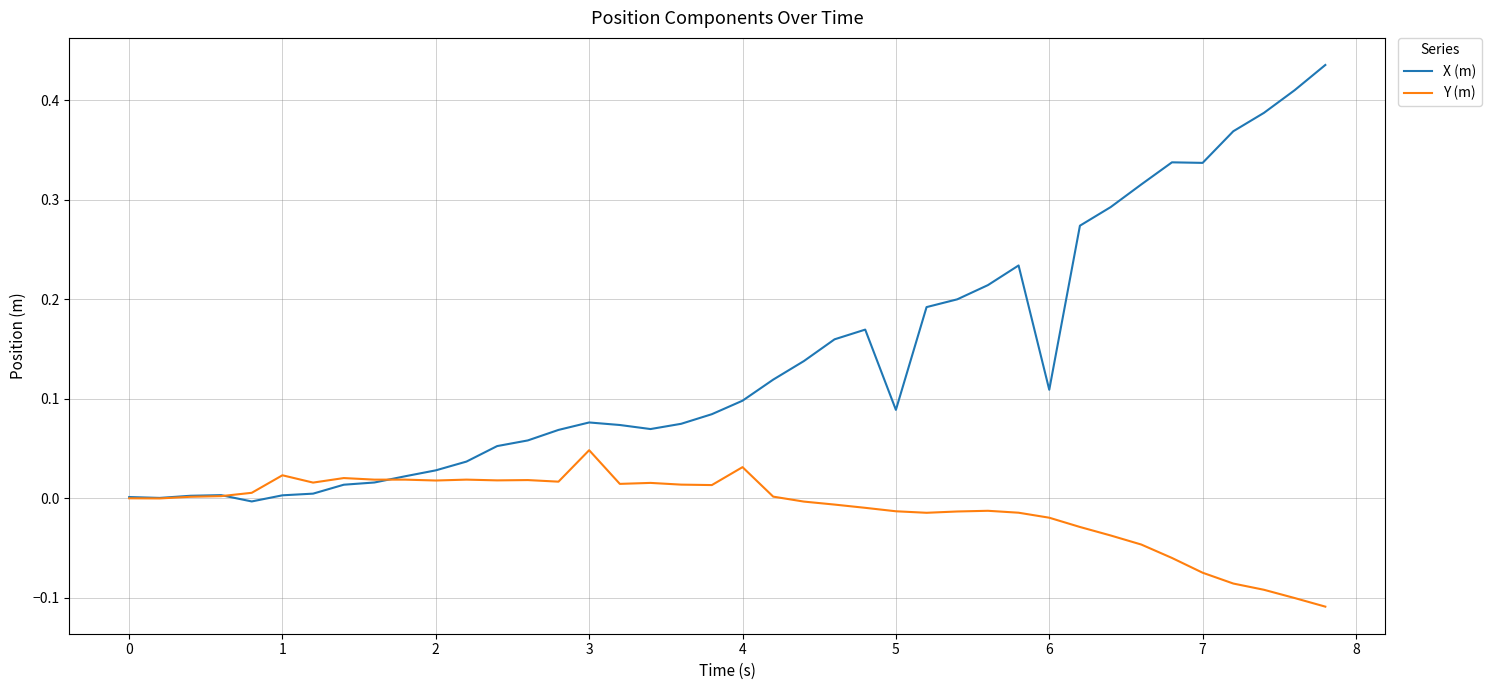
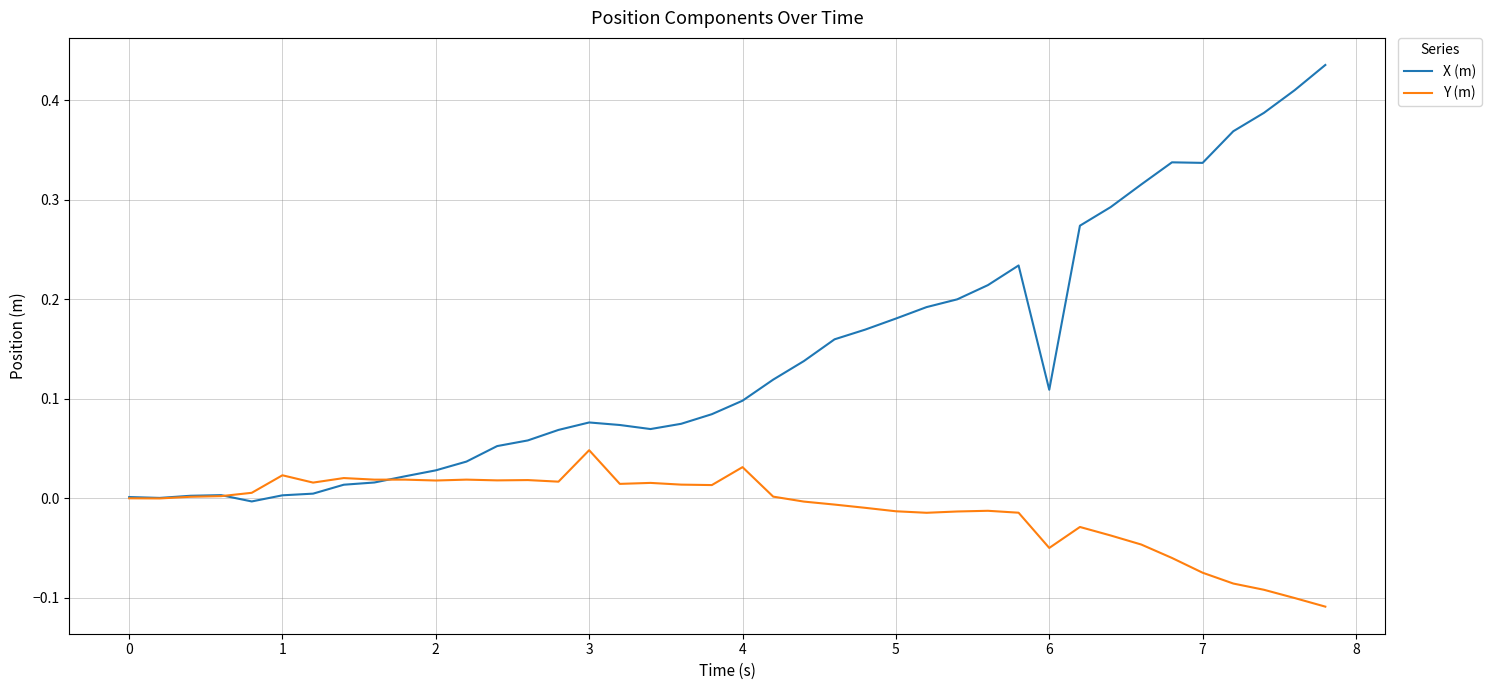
X (m), 5: 0.09 -> 0.18
Y (m), 6: -0.02 -> -0.05
